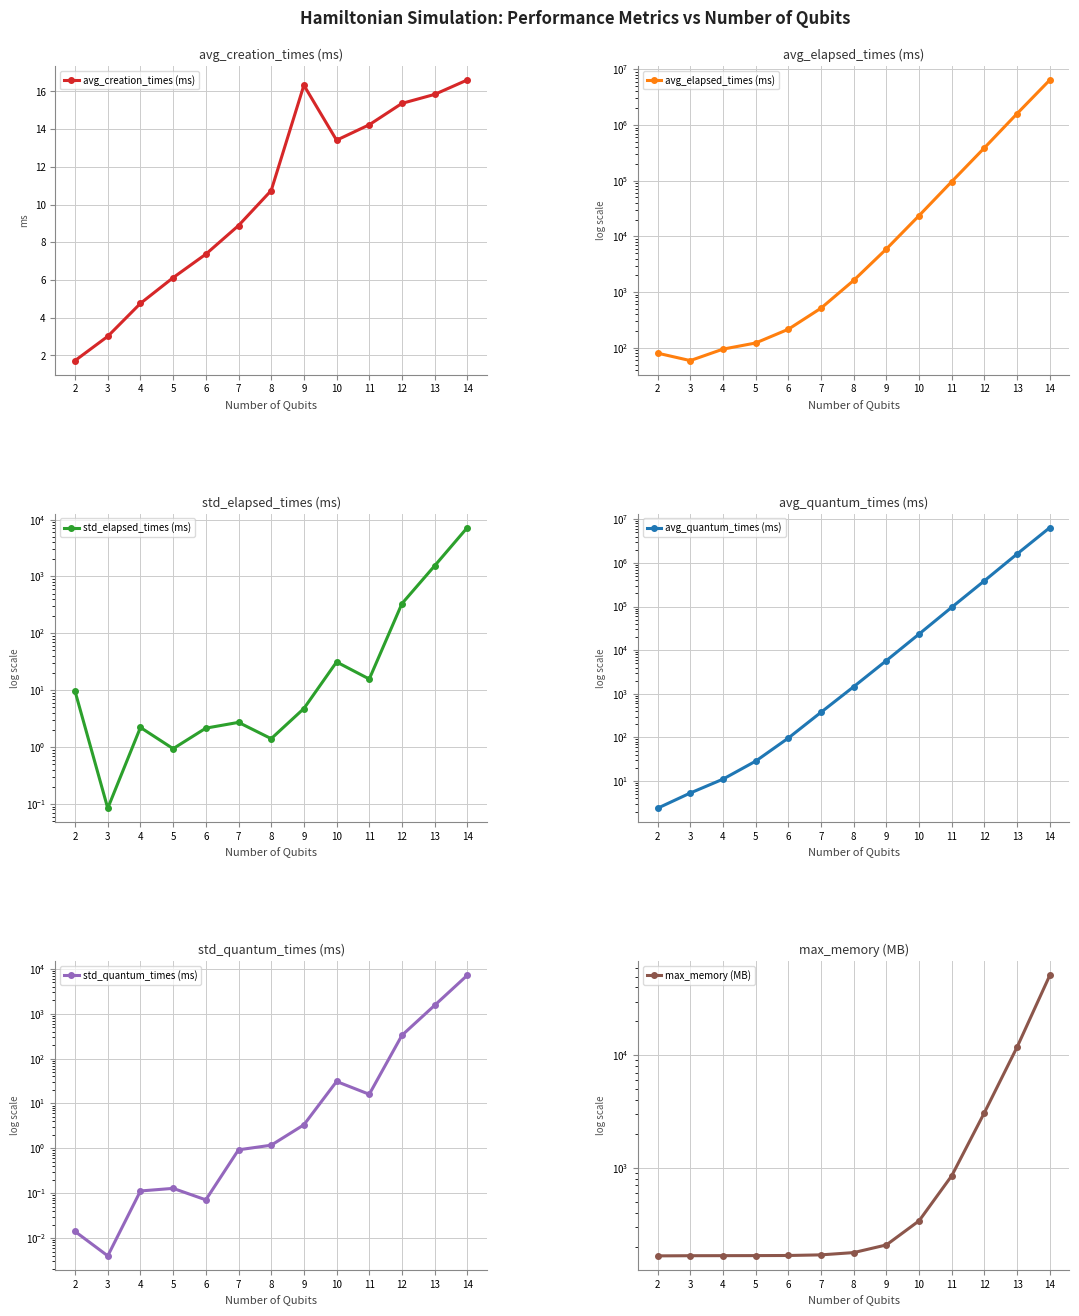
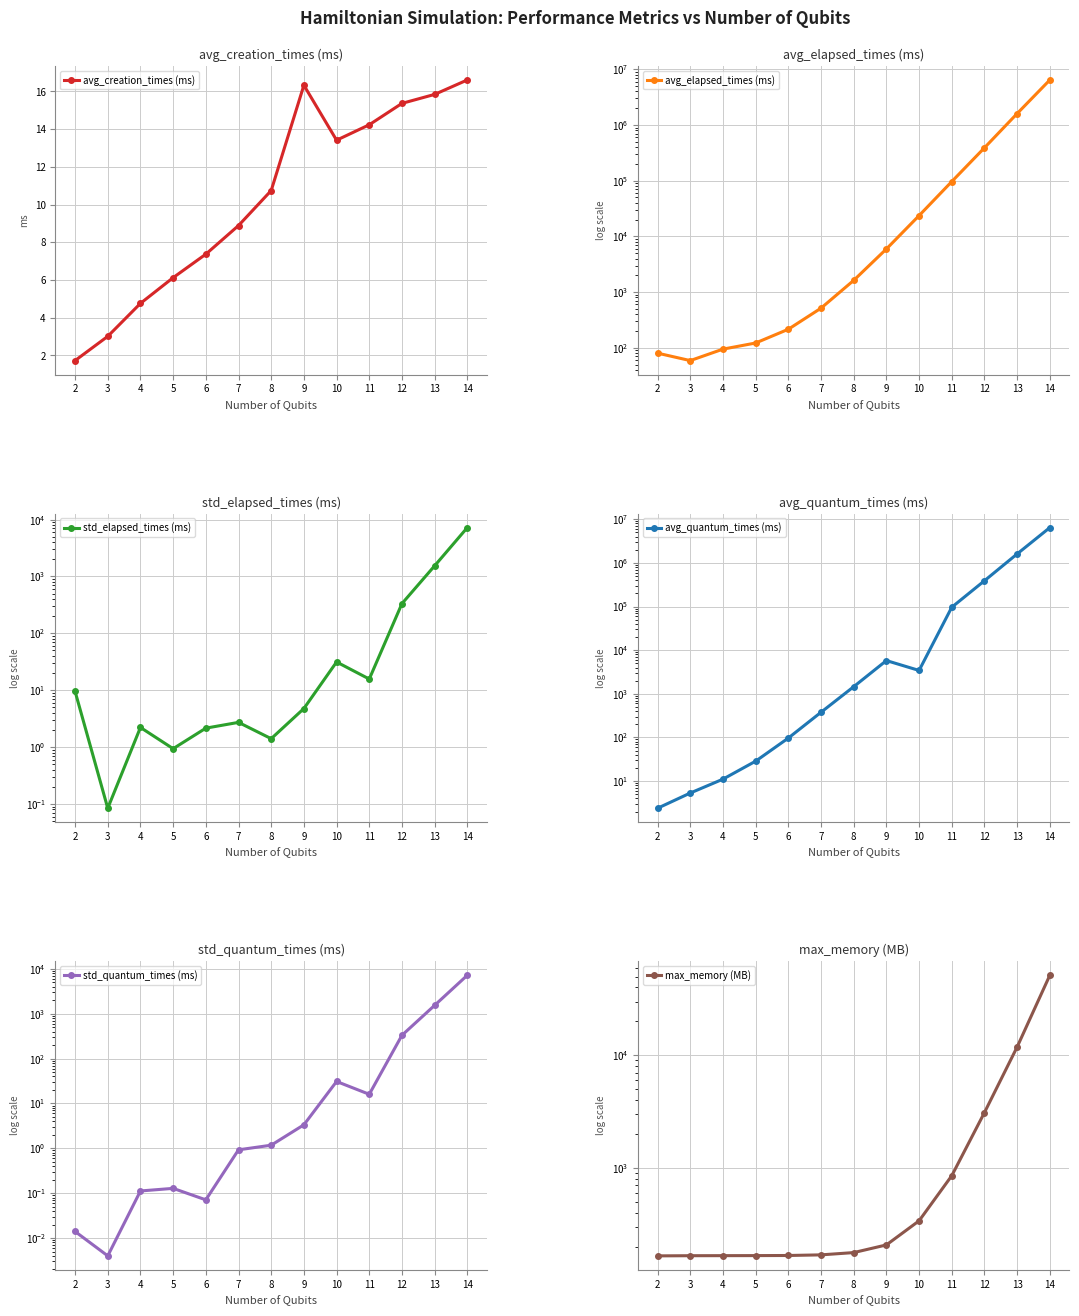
avg_quantum_times (ms), 10: 20000 -> 3000
